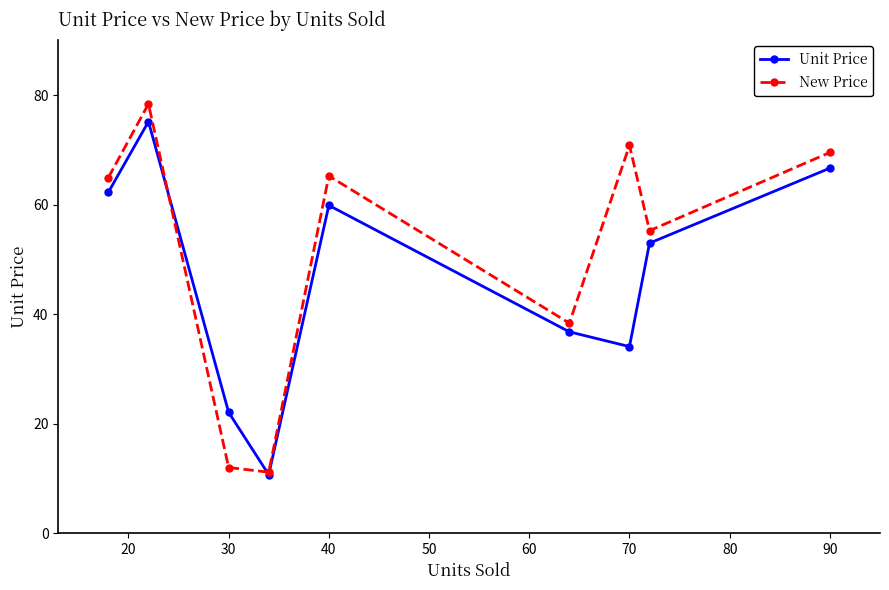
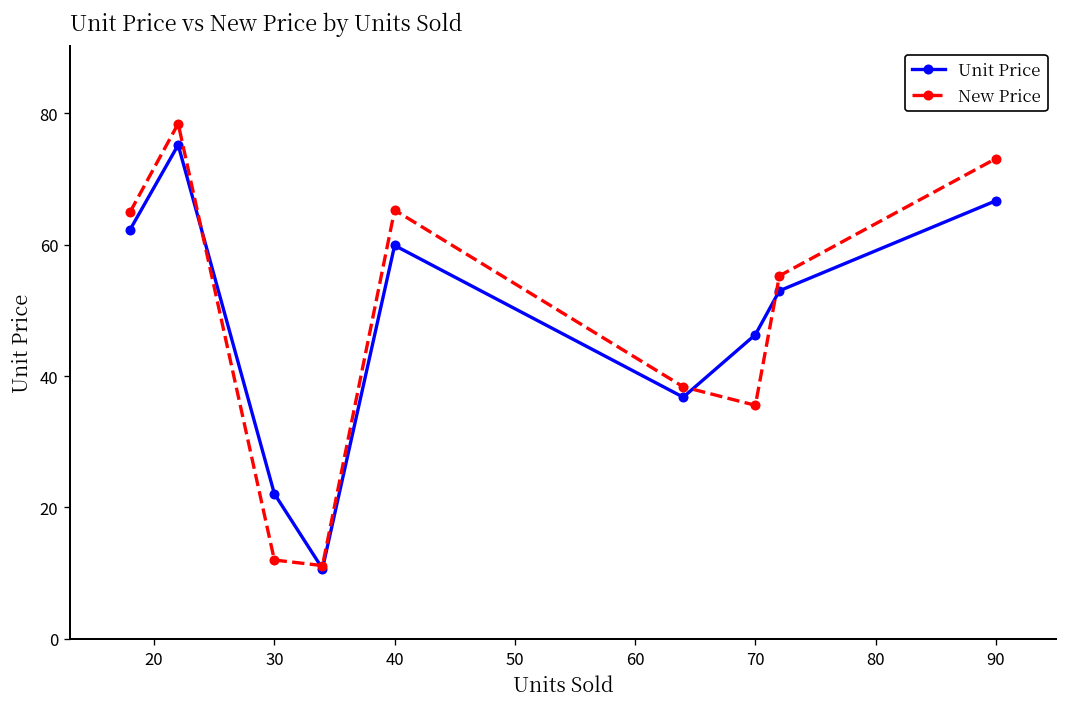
Unit Price, 70: 34 -> 46
New Price, 70: 71 -> 36
New Price, 90: 70 -> 73
